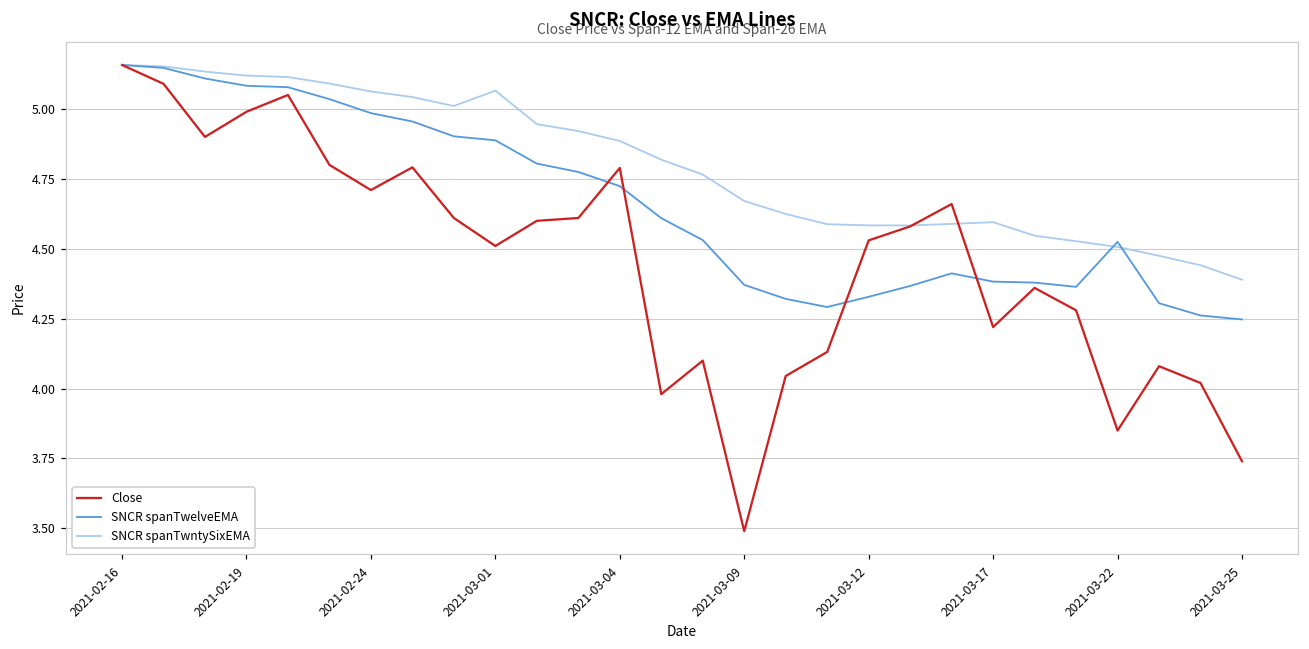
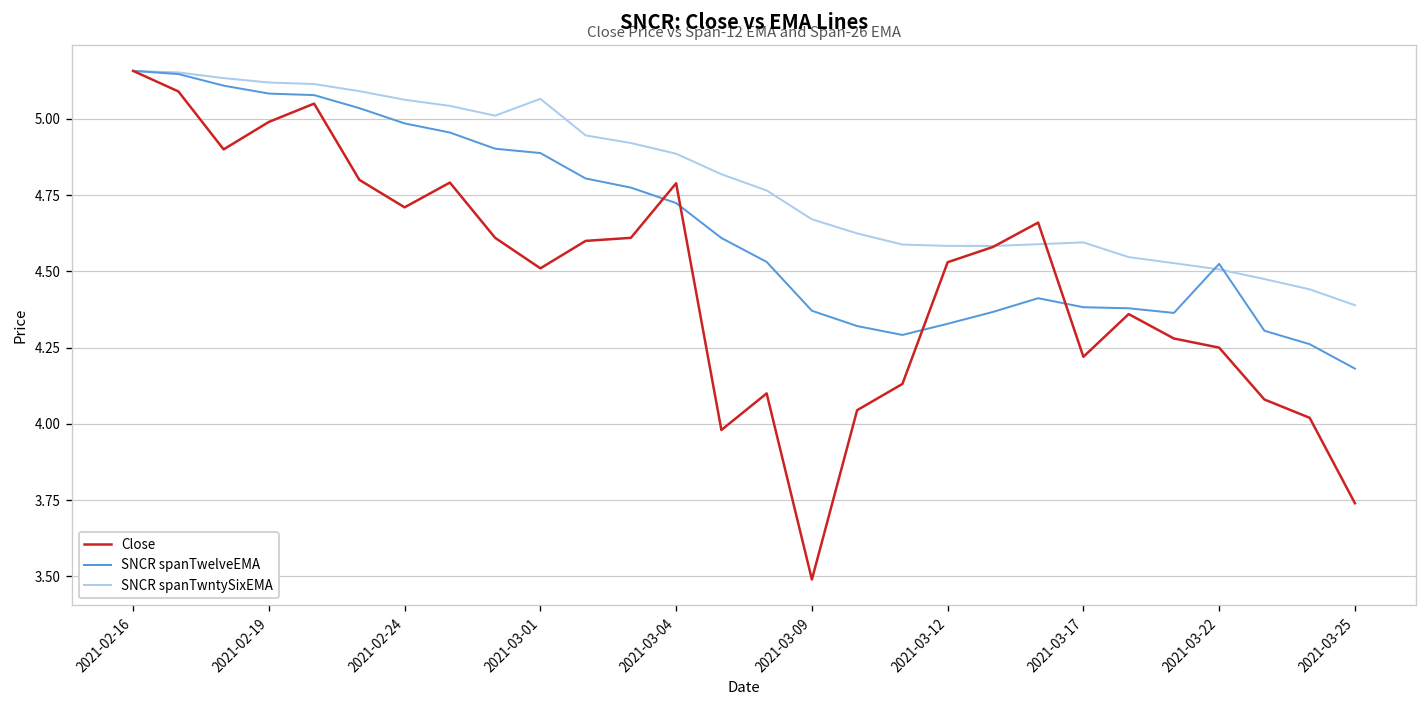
Close, 2021-03-22: 3.85 -> 4.25
SNCR spanTwelveEMA, 2021-03-25: 4.25 -> 4.18
